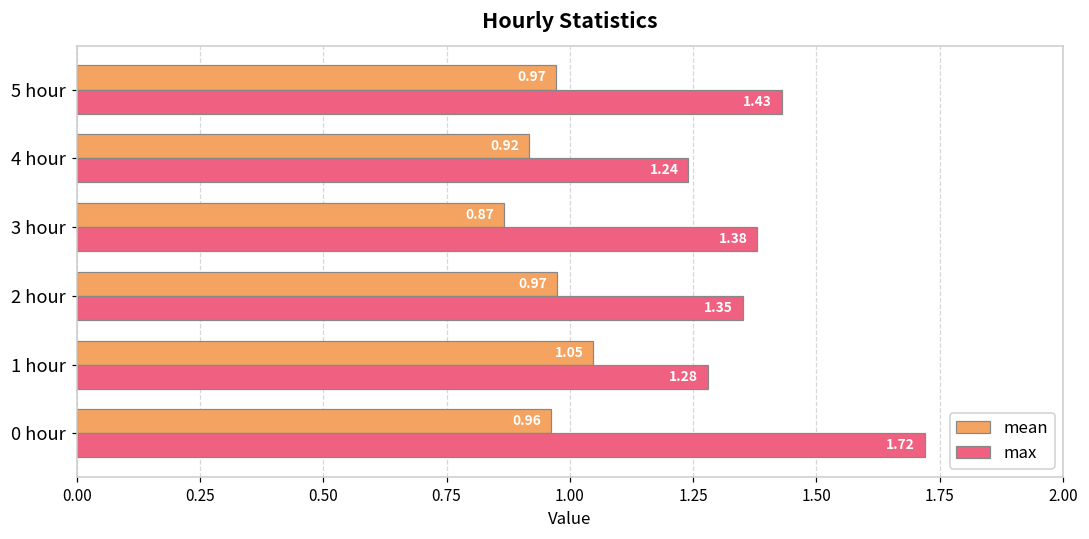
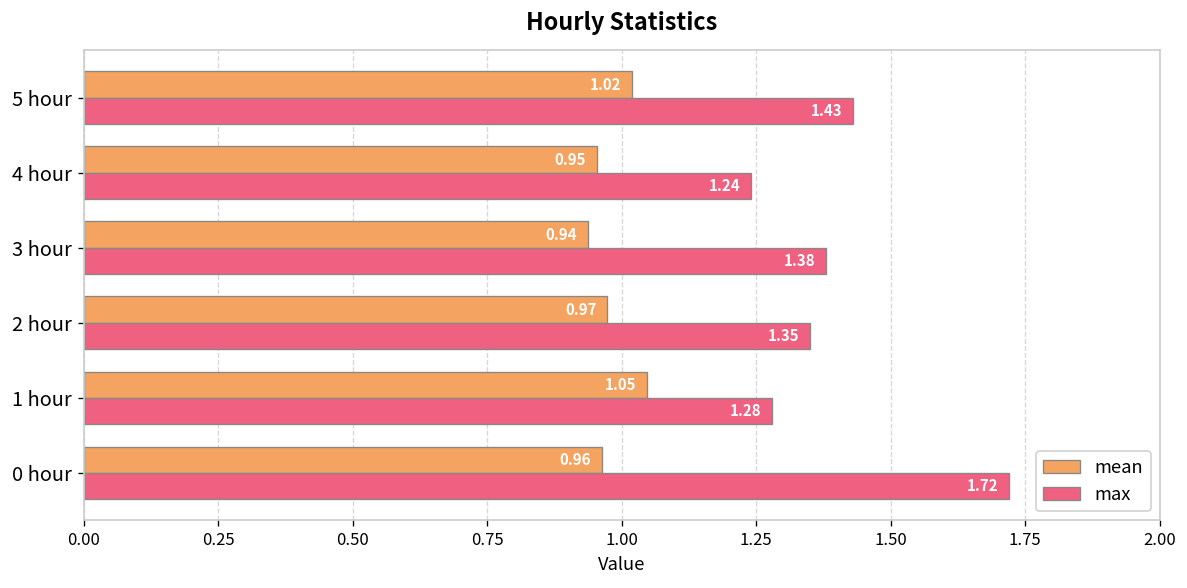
mean, 5 hour: 0.97 -> 1.02
mean, 4 hour: 0.92 -> 0.95
mean, 3 hour: 0.87 -> 0.94
